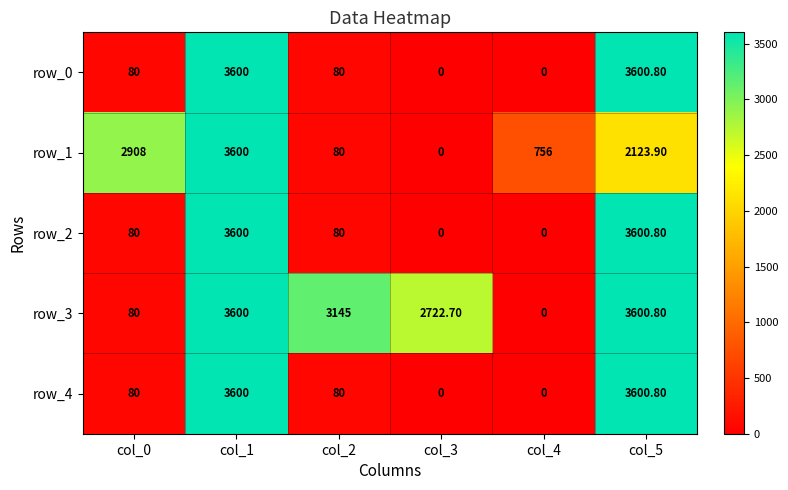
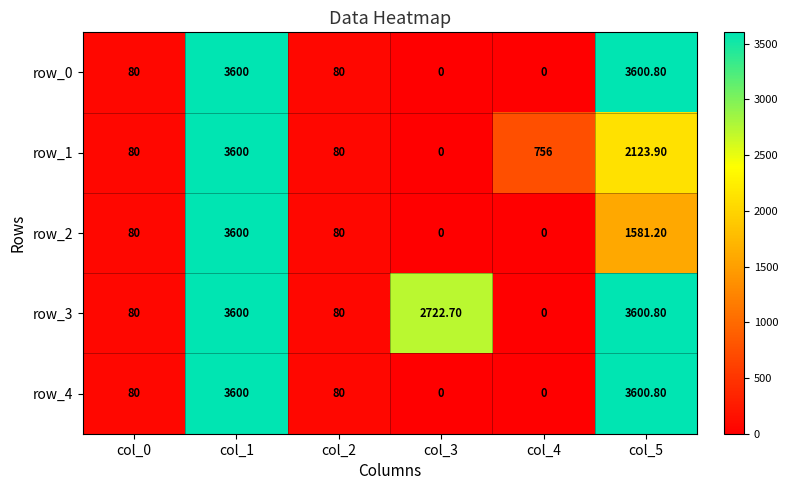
row_1, col_0: 2908 -> 80
row_2, col_5: 3600.80 -> 1581.20
row_3, col_2: 3145 -> 80
